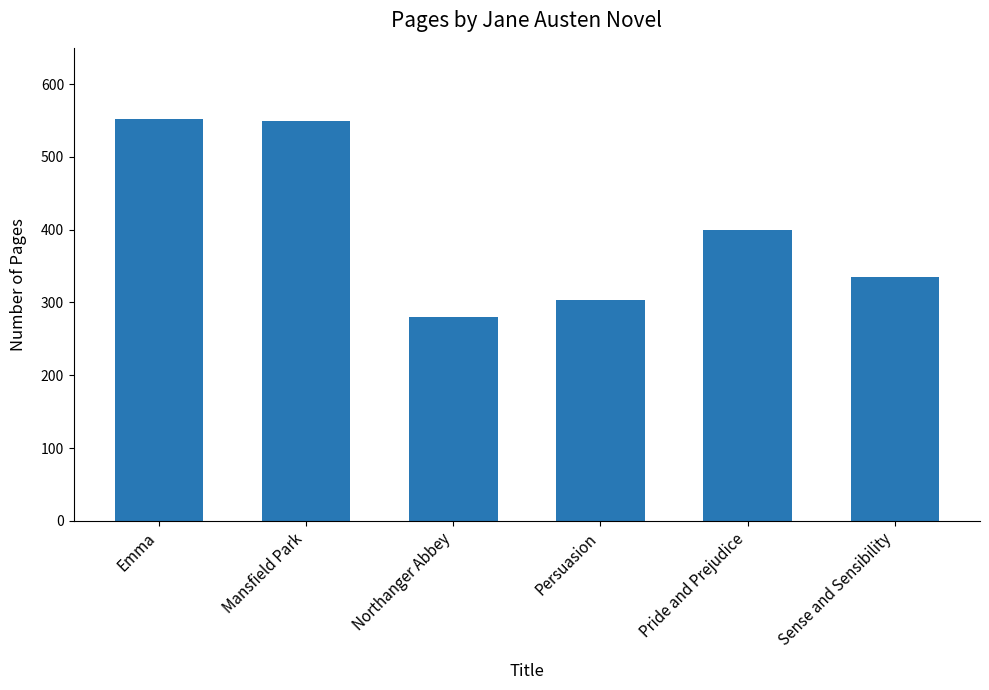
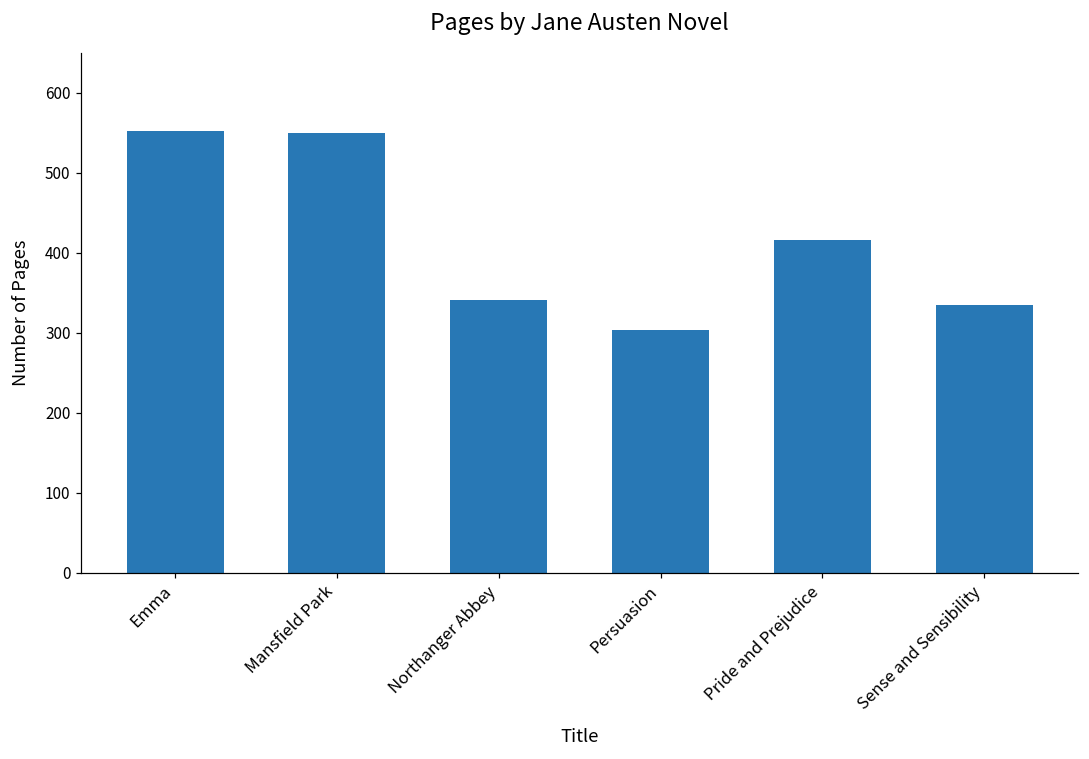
Northanger Abbey: 280 -> 340
Pride and Prejudice: 400 -> 420
